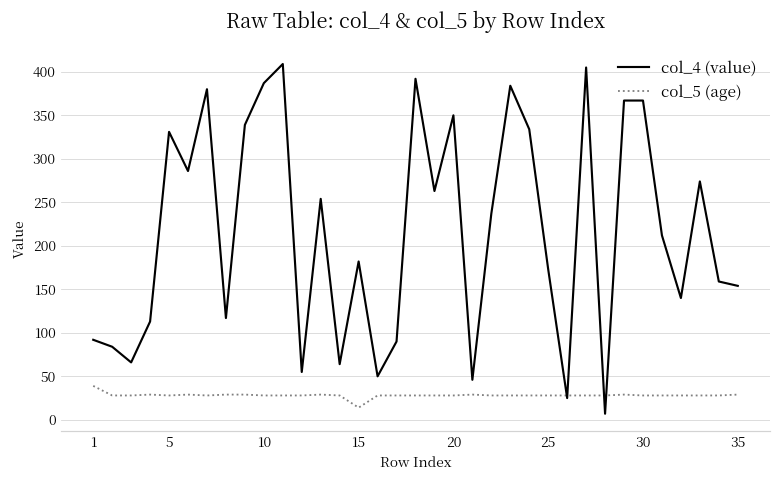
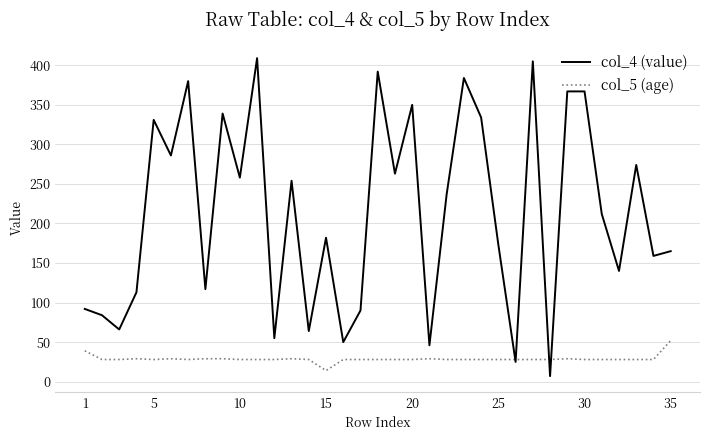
col_4 (value), 10: 390 -> 260
col_4 (value), 35: 150 -> 170
col_5 (age), 35: 30 -> 50
